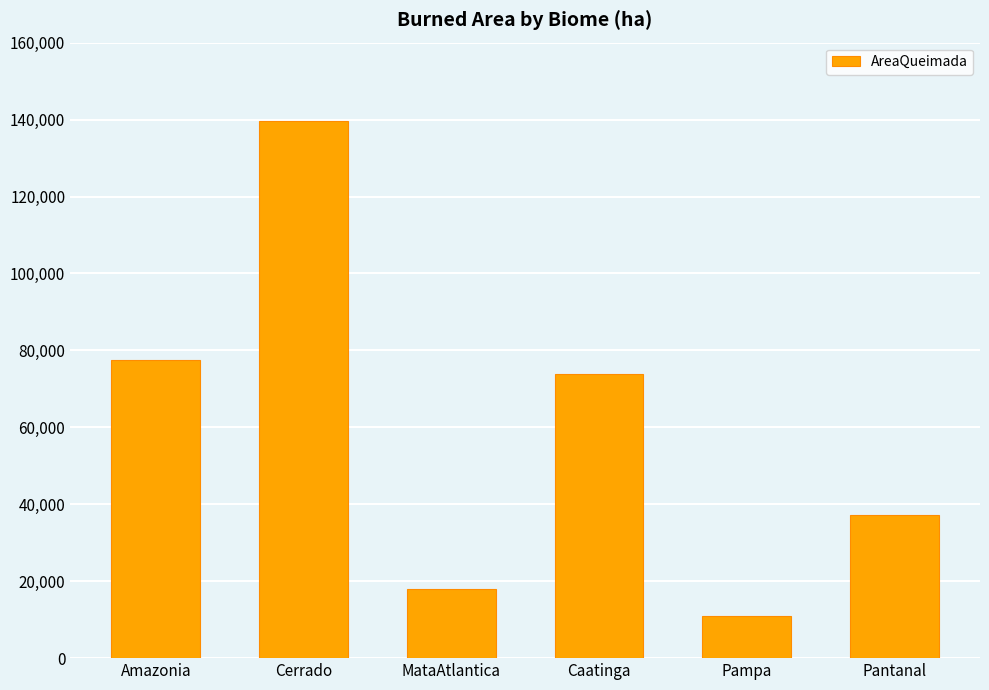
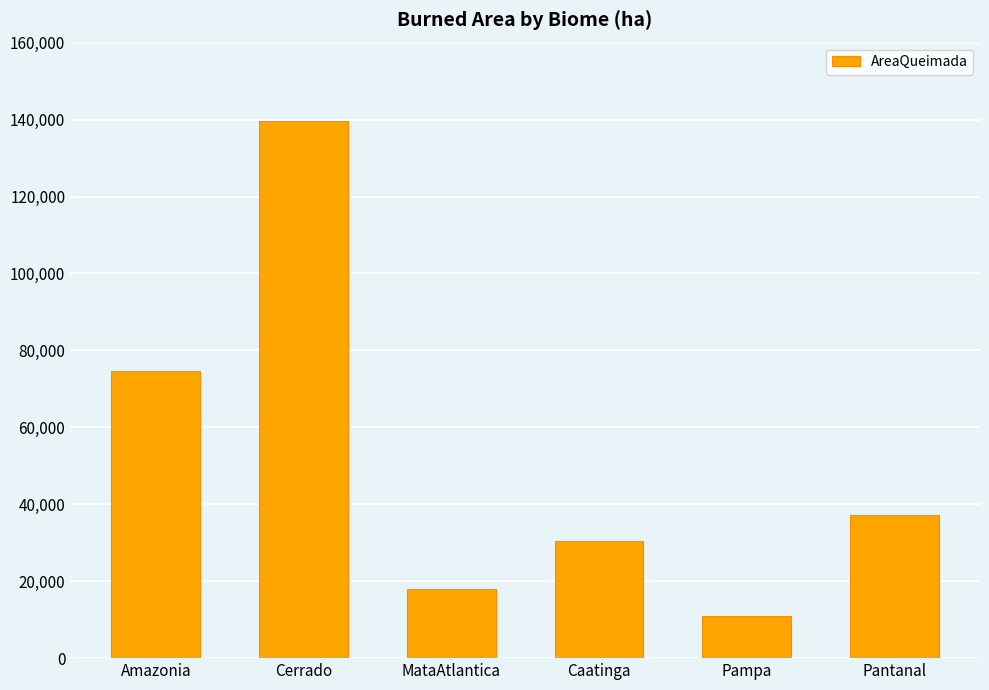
Amazonia: 77,000 -> 75,000
Caatinga: 74,000 -> 30,000
